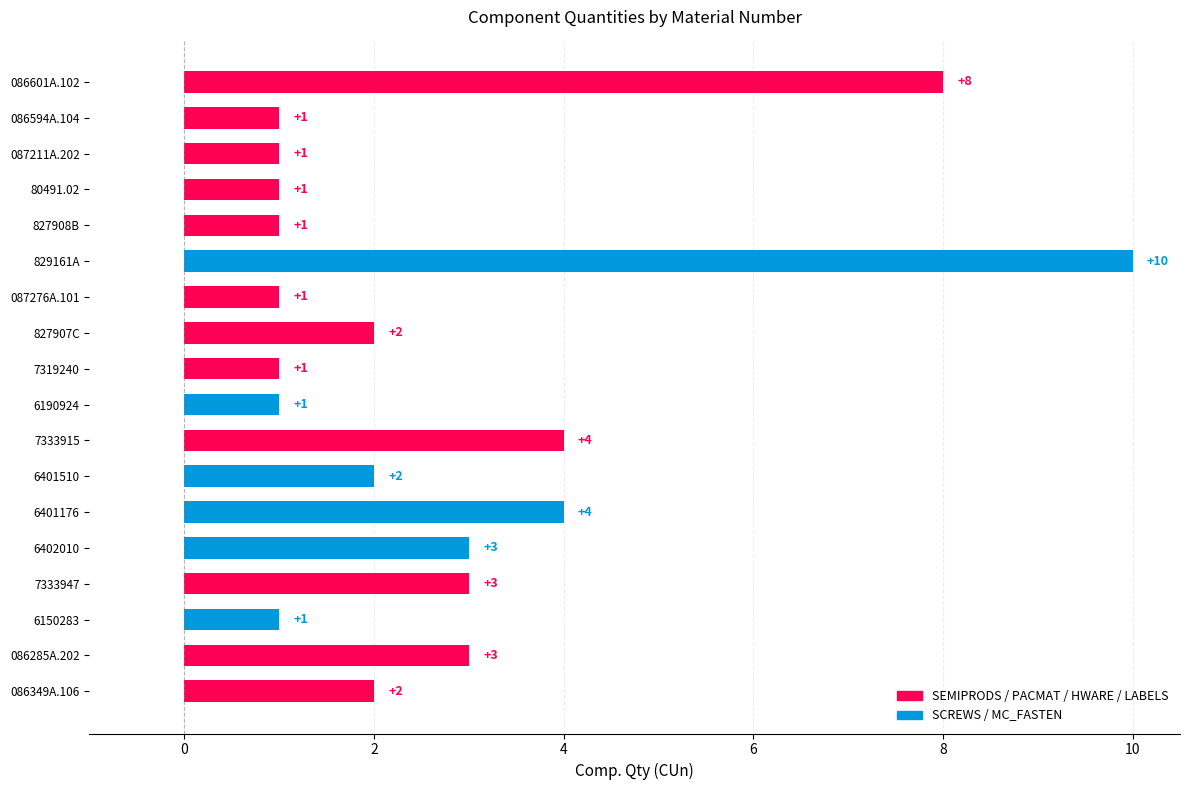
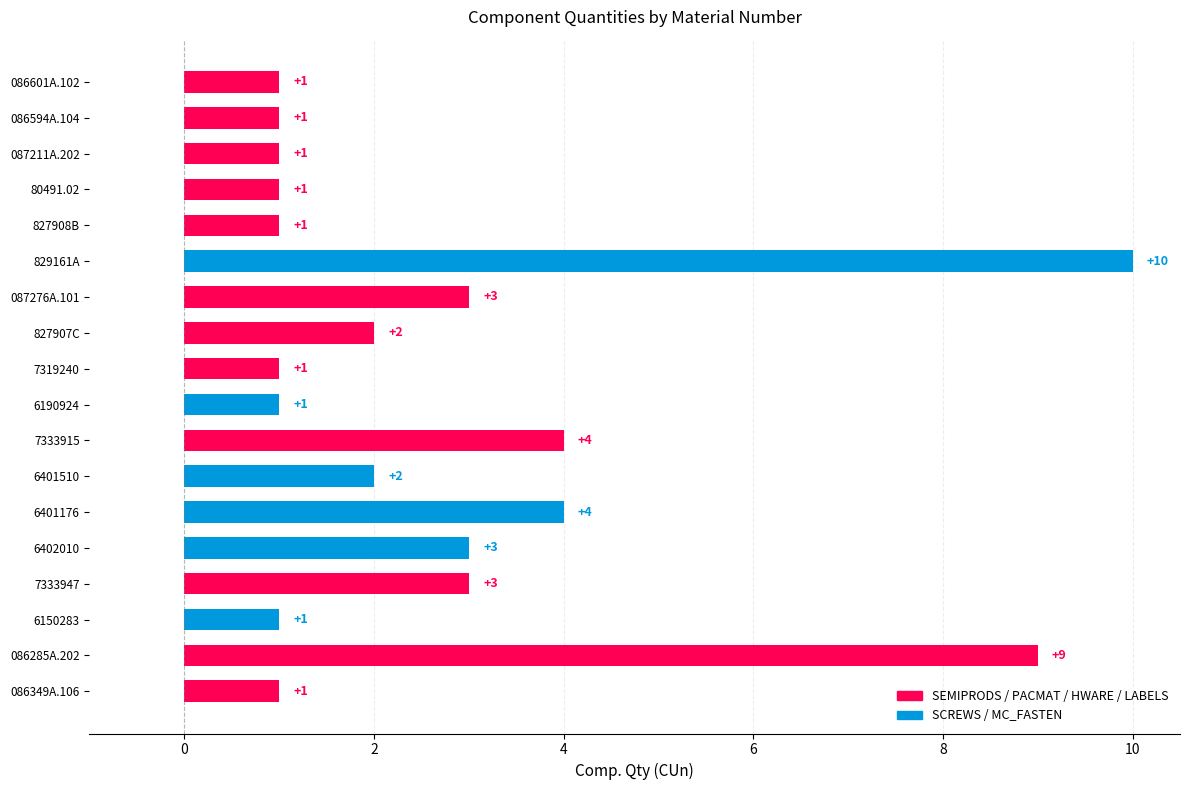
086601A.102: +8 -> +1
087276A.101: +1 -> +3
086285A.202: +3 -> +9
086349A.106: +2 -> +1
